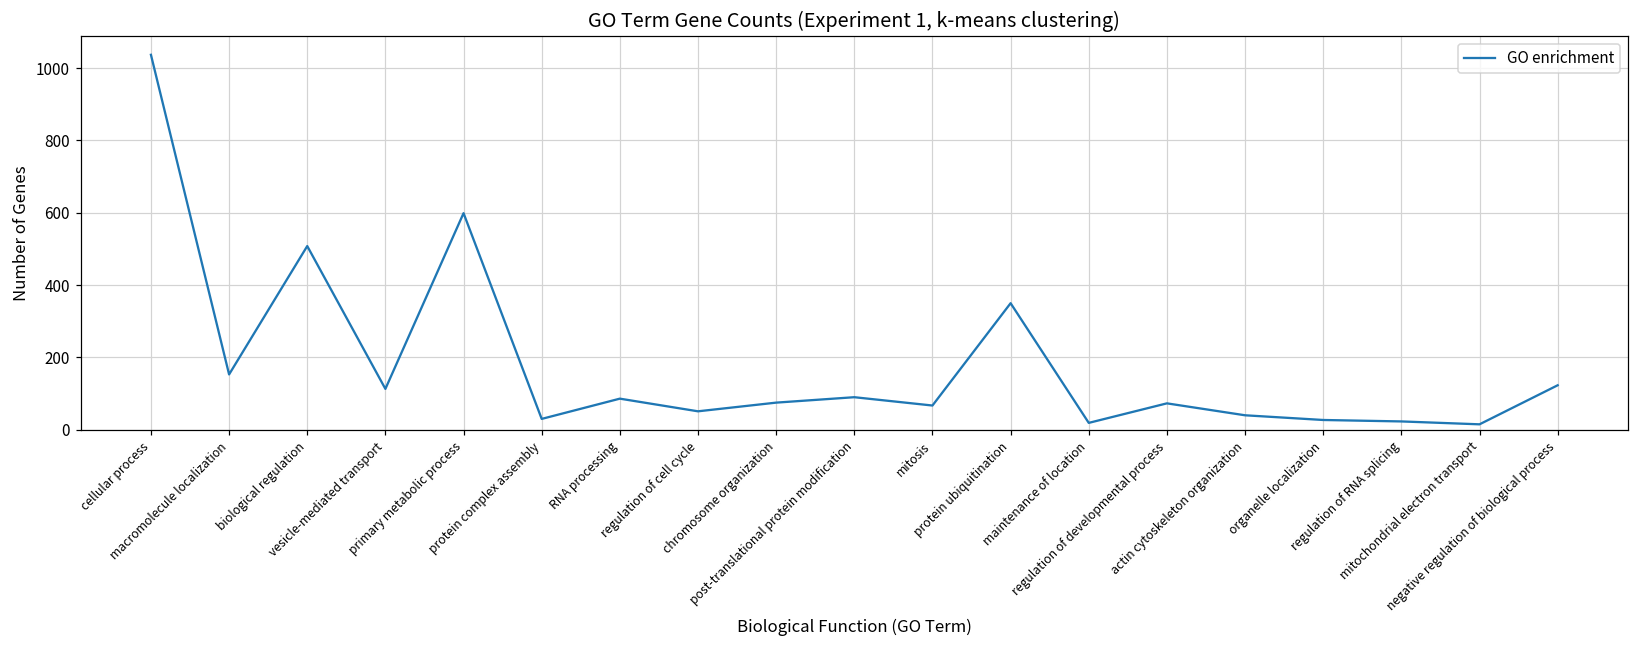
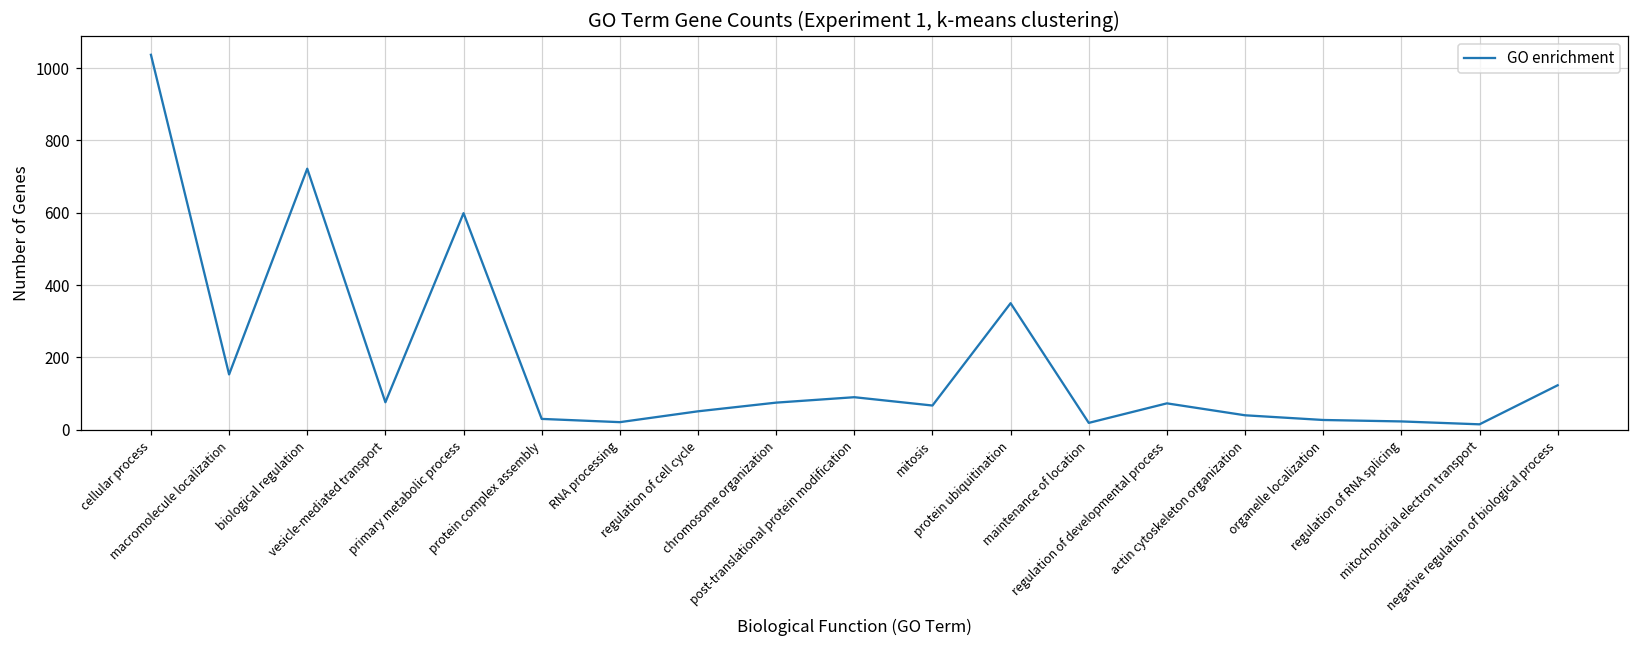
biological regulation: 510 -> 720
vesicle-mediated transport: 110 -> 80
RNA processing: 90 -> 20
